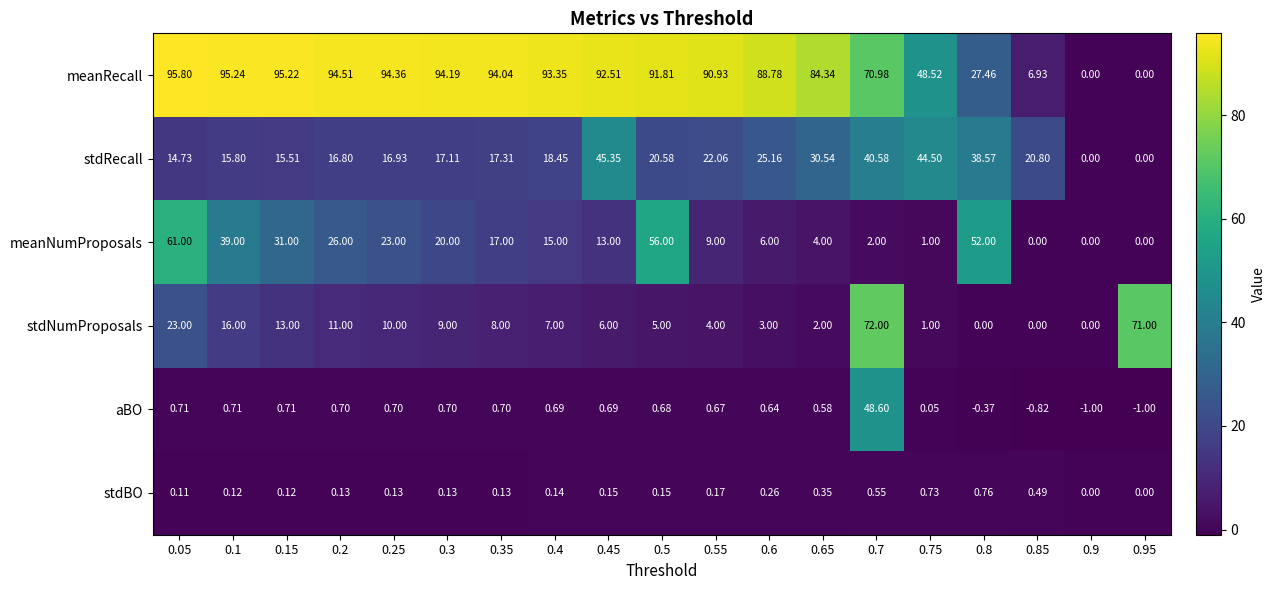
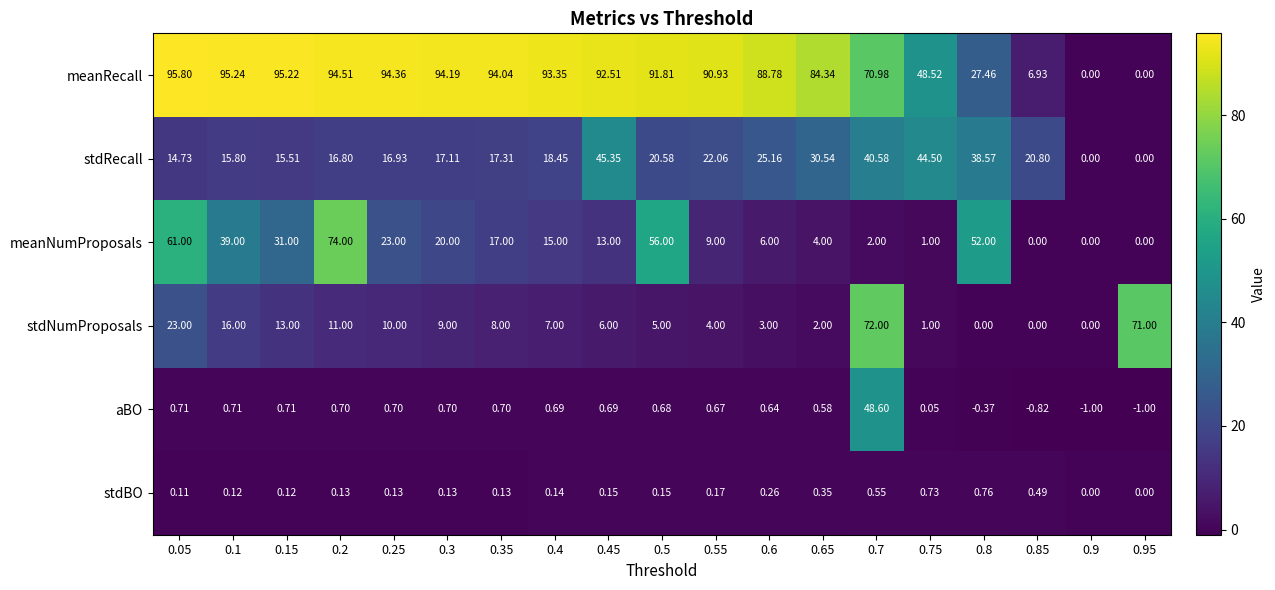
meanNumProposals, 0.2: 26.00 -> 74.00
